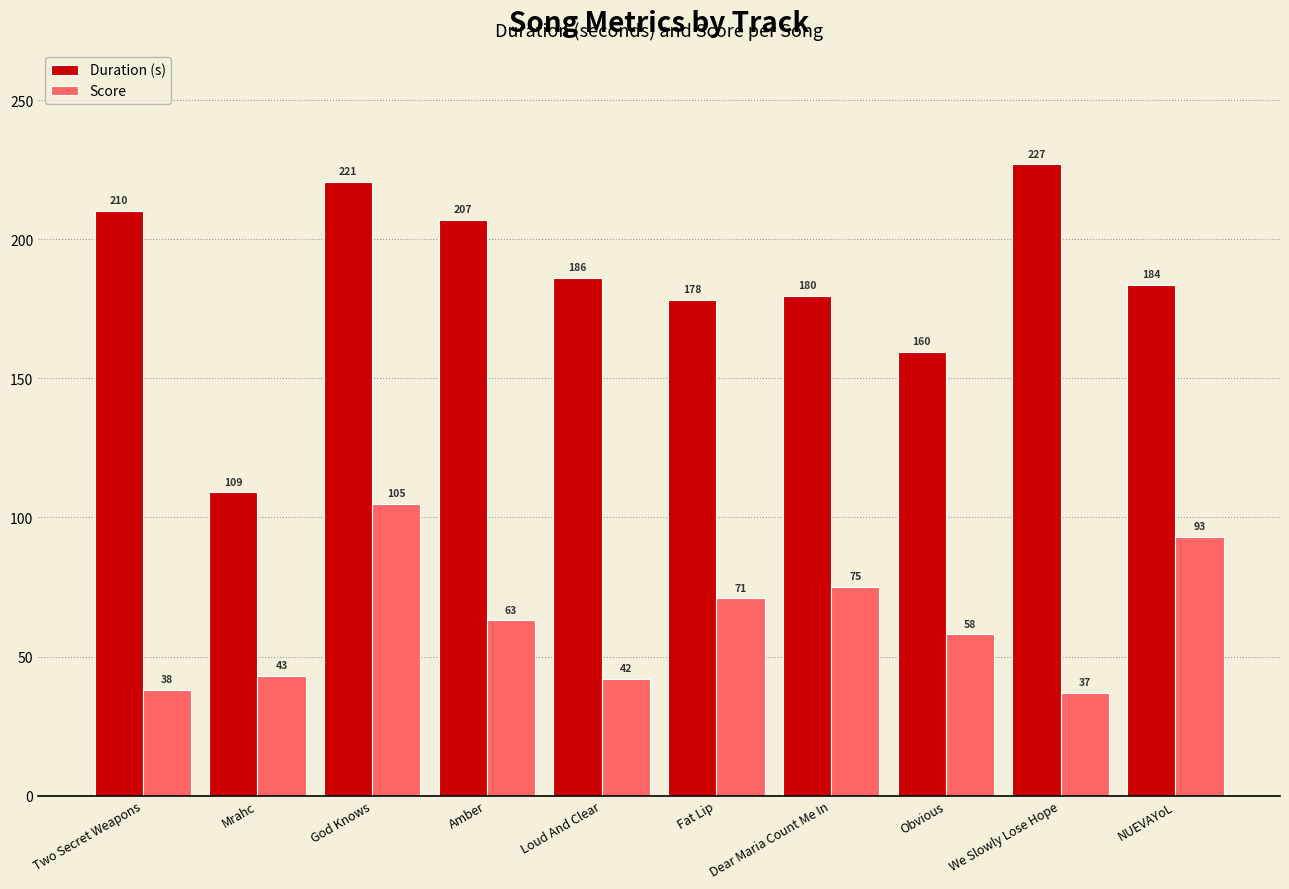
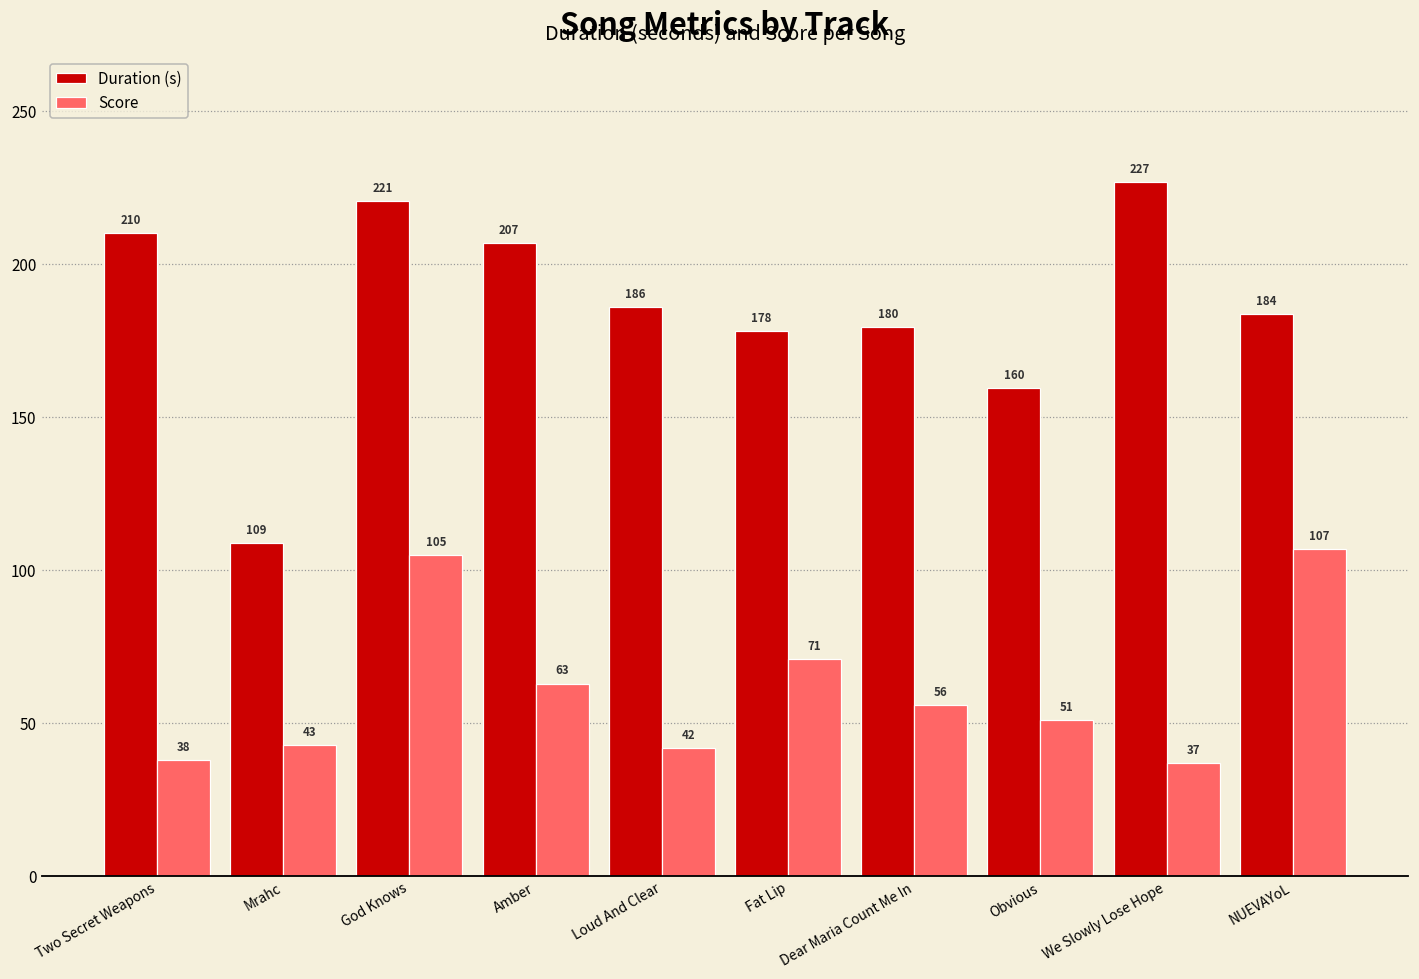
Score, Dear Maria Count Me In: 75 -> 56
Score, Obvious: 58 -> 51
Score, NUEVAYoL: 93 -> 107
